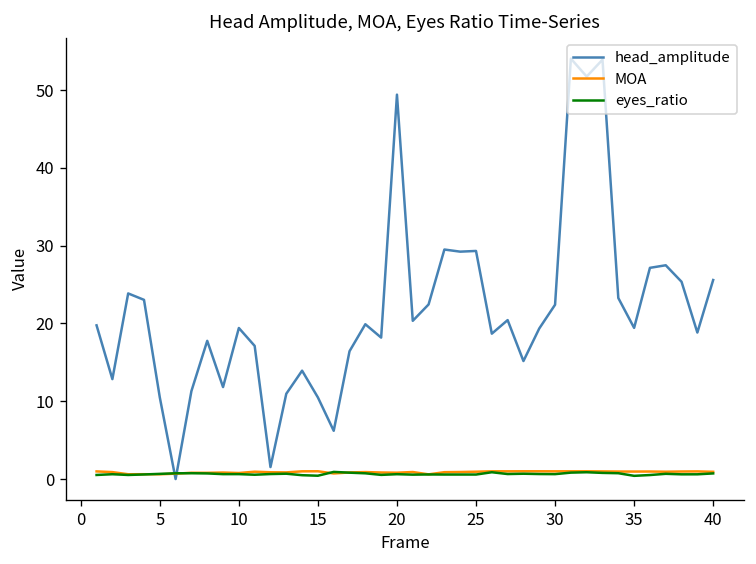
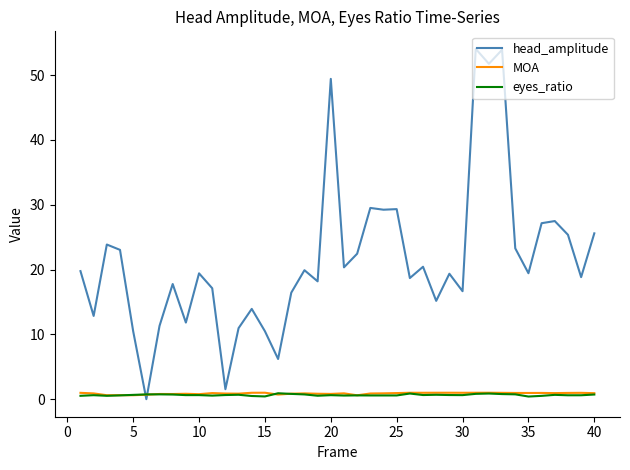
head_amplitude, 30: 22 -> 17
